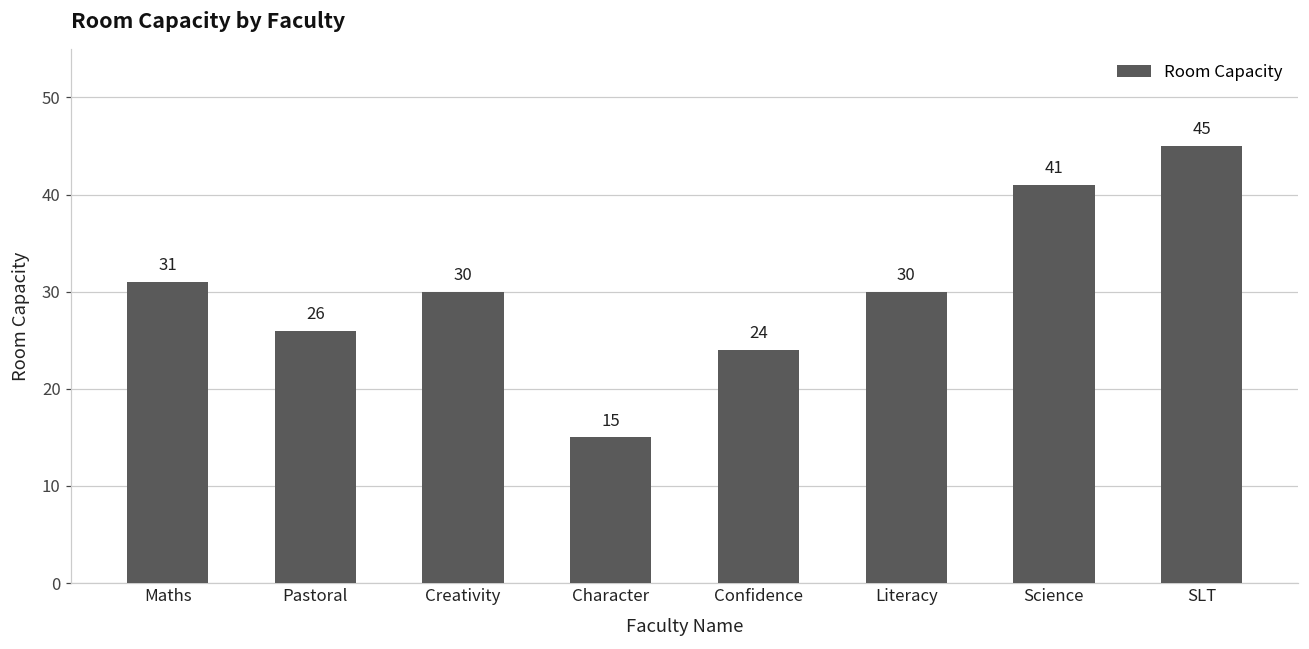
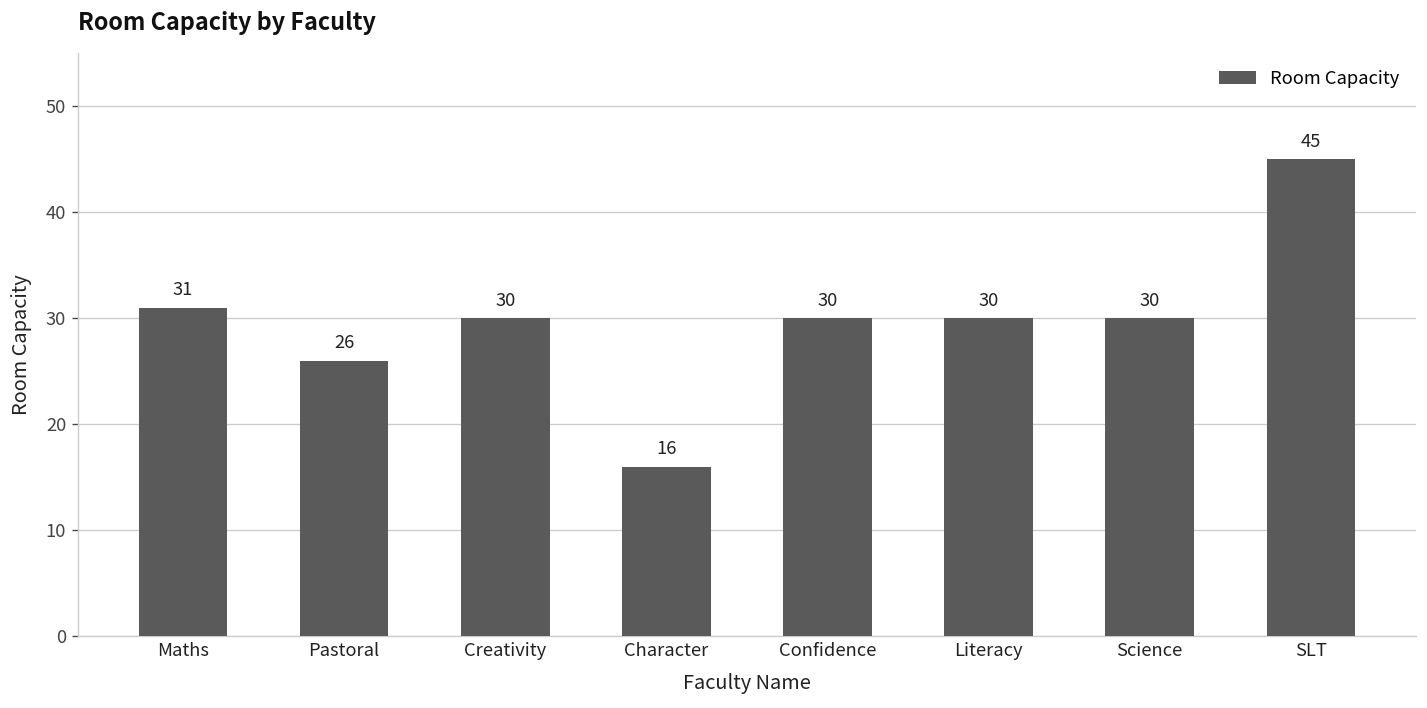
Character: 15 -> 16
Confidence: 24 -> 30
Science: 41 -> 30
